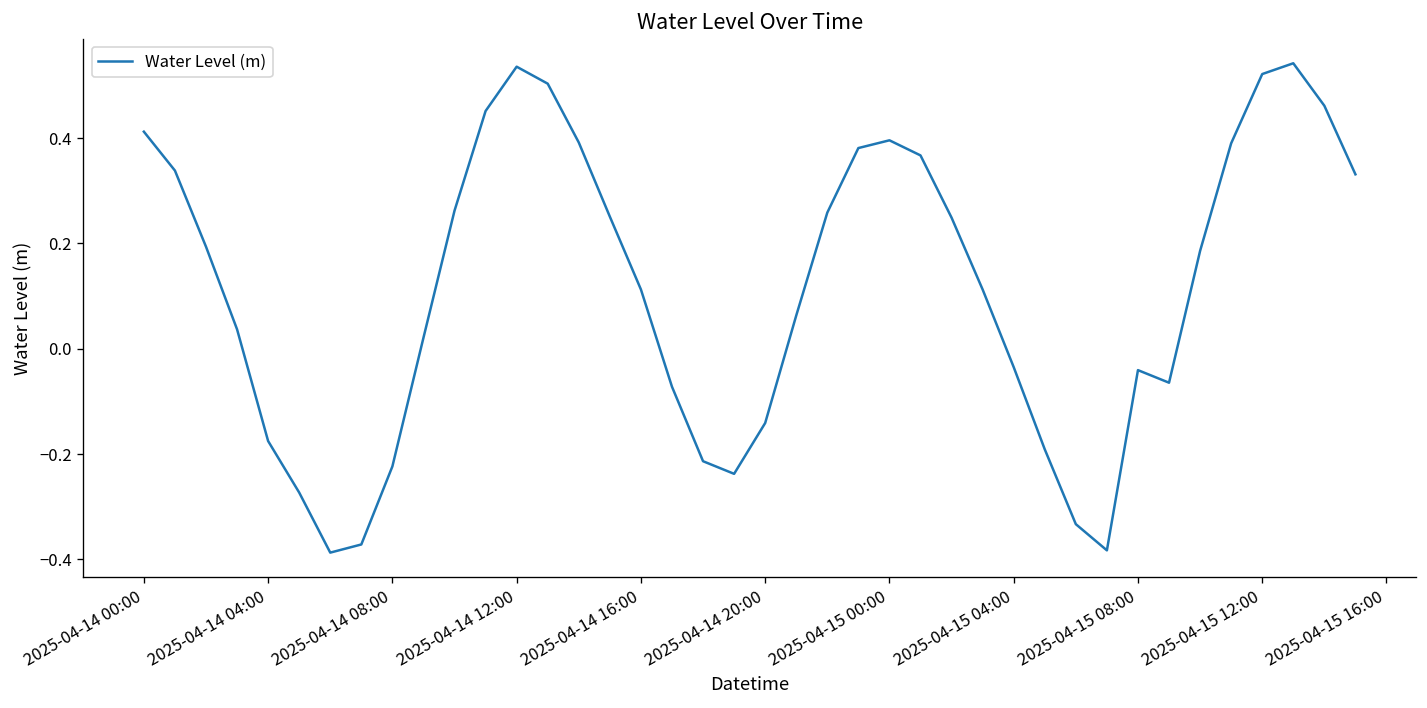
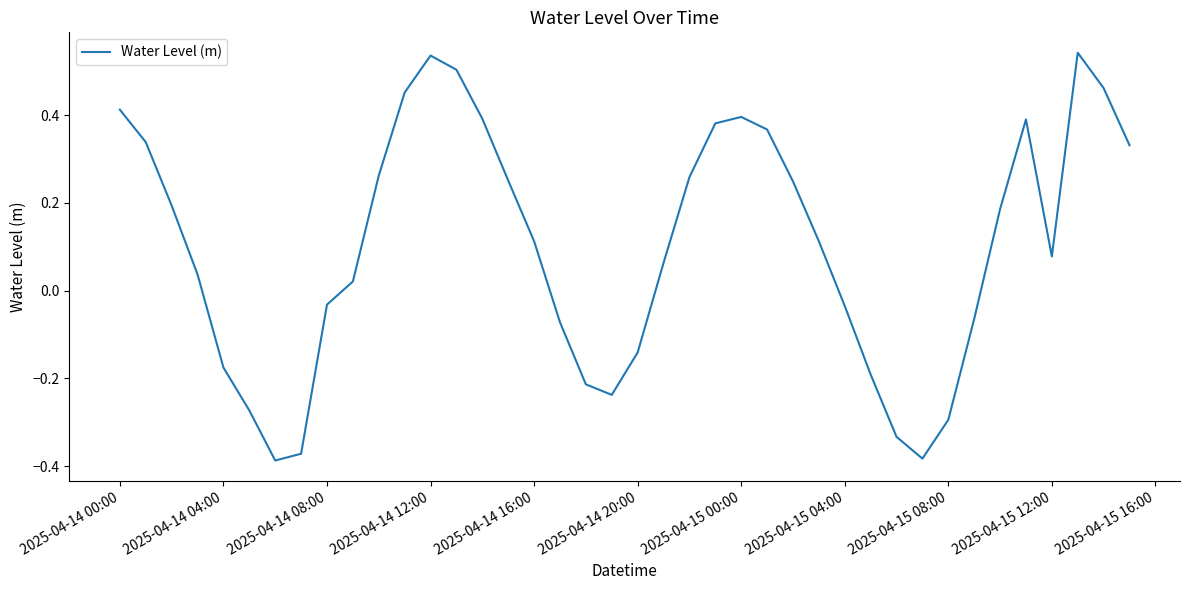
2025-04-14 08:00: -0.22 -> -0.03
2025-04-15 08:00: -0.04 -> -0.29
2025-04-15 12:00: 0.52 -> 0.08
